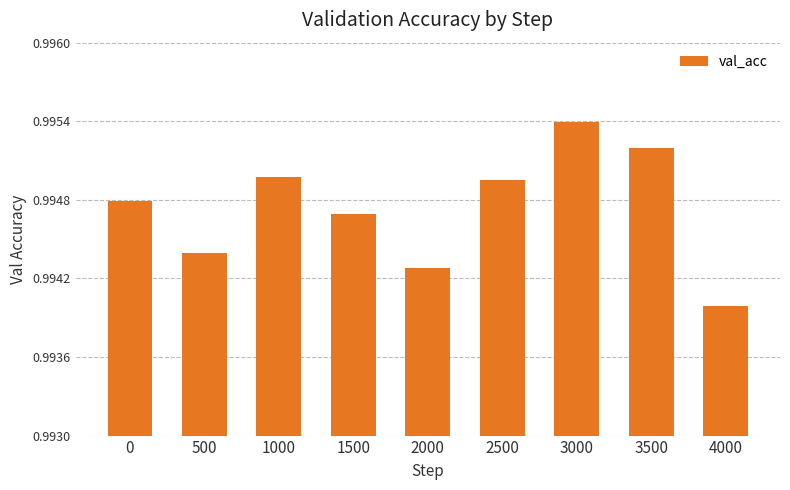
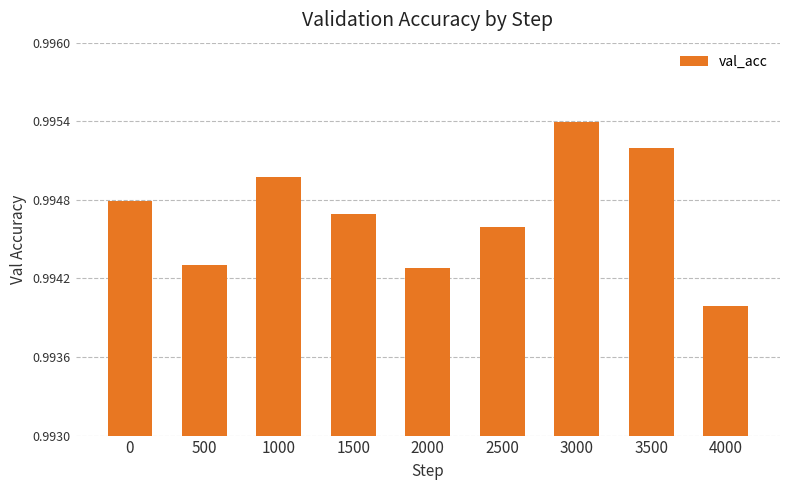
500: 0.99439 -> 0.99430
2500: 0.99495 -> 0.99459
